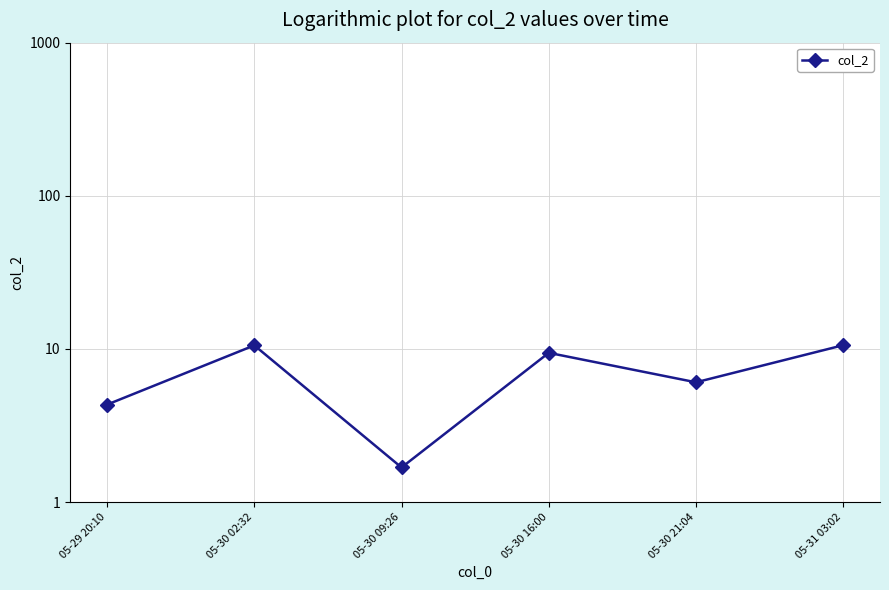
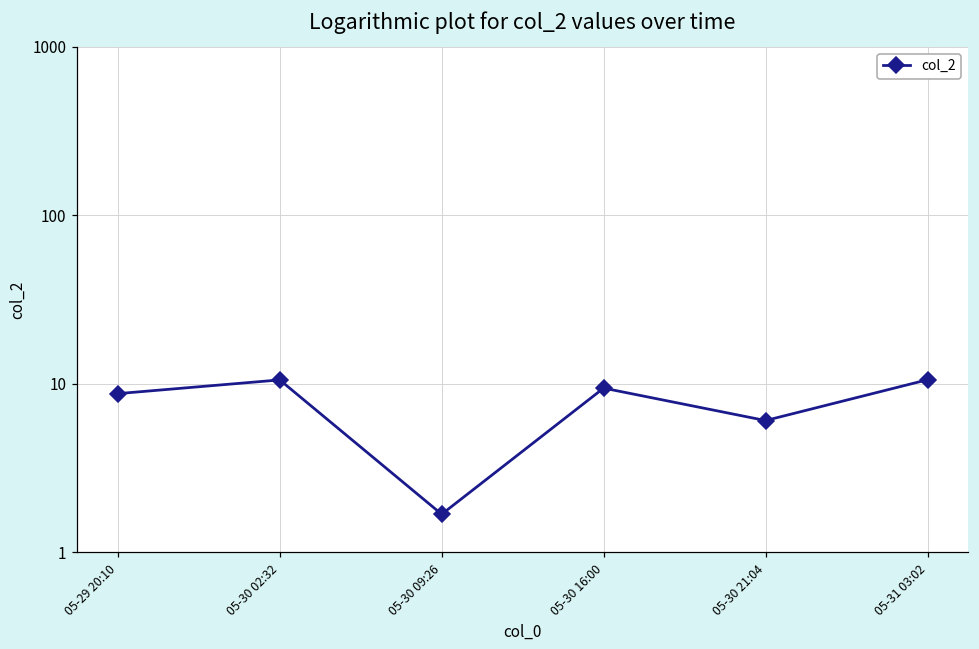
05-29 20:10: 4.3 -> 9
